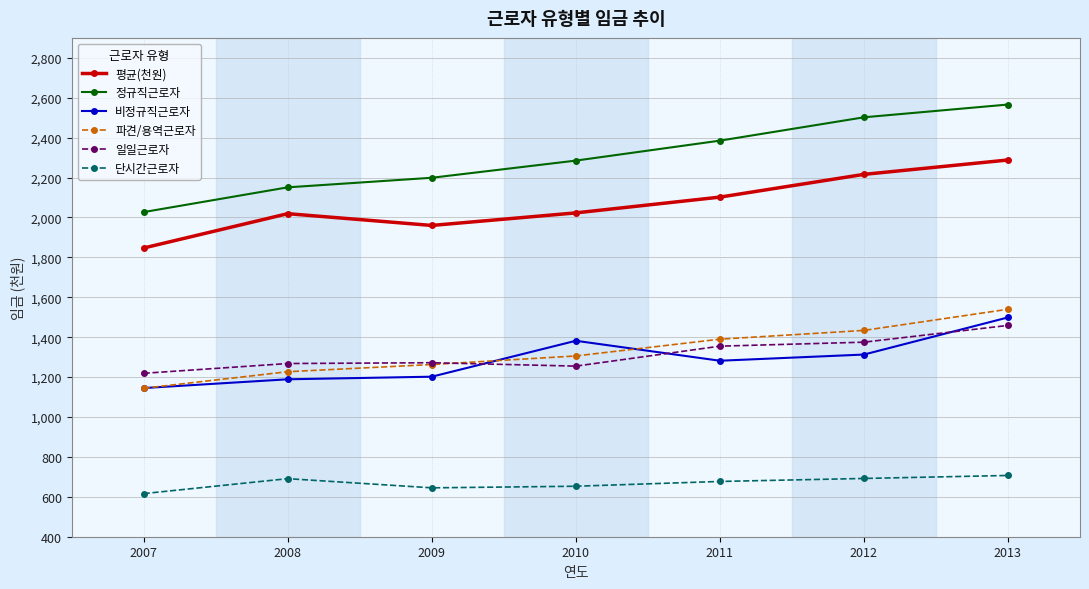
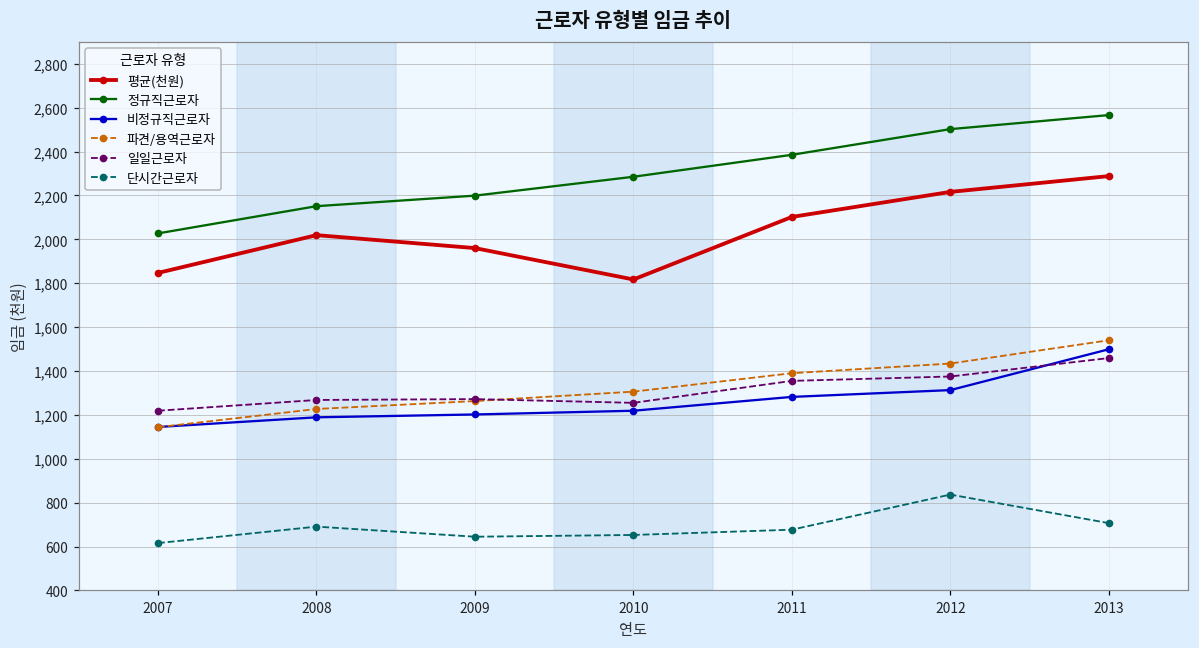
평균(천원), 2010: 2,020 -> 1,820
비정규직근로자, 2010: 1,380 -> 1,220
단시간근로자, 2012: 690 -> 840
